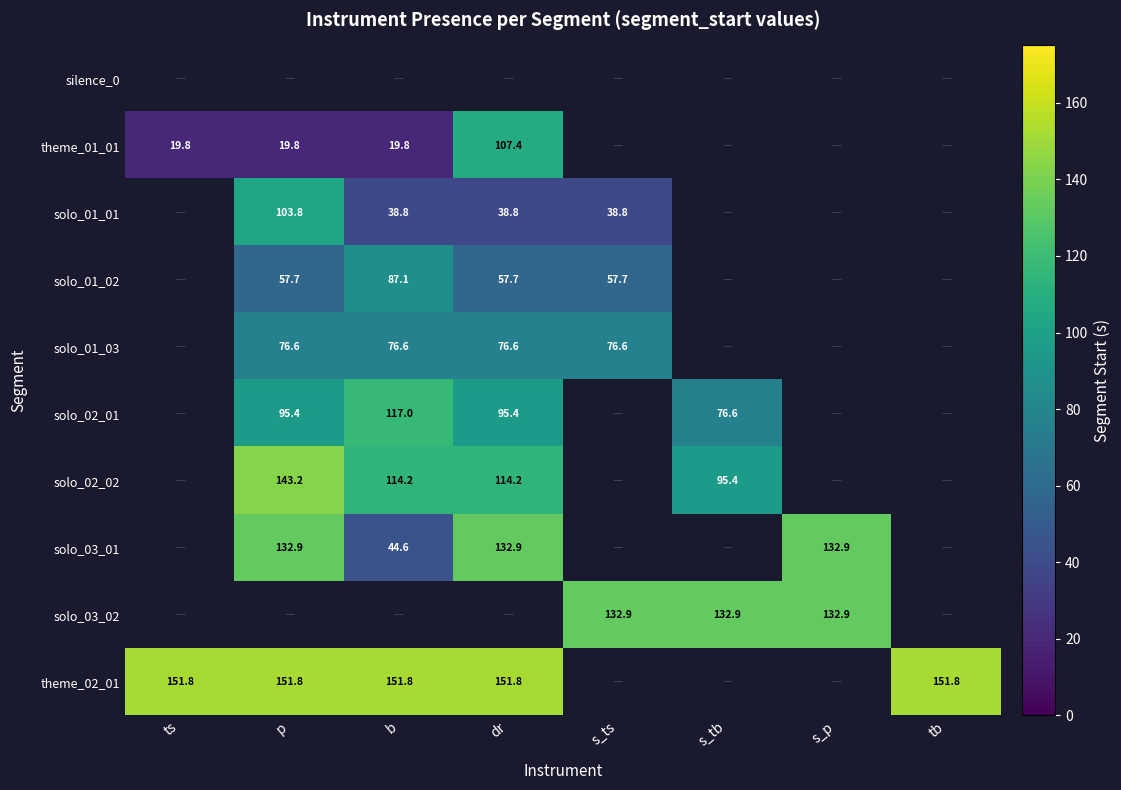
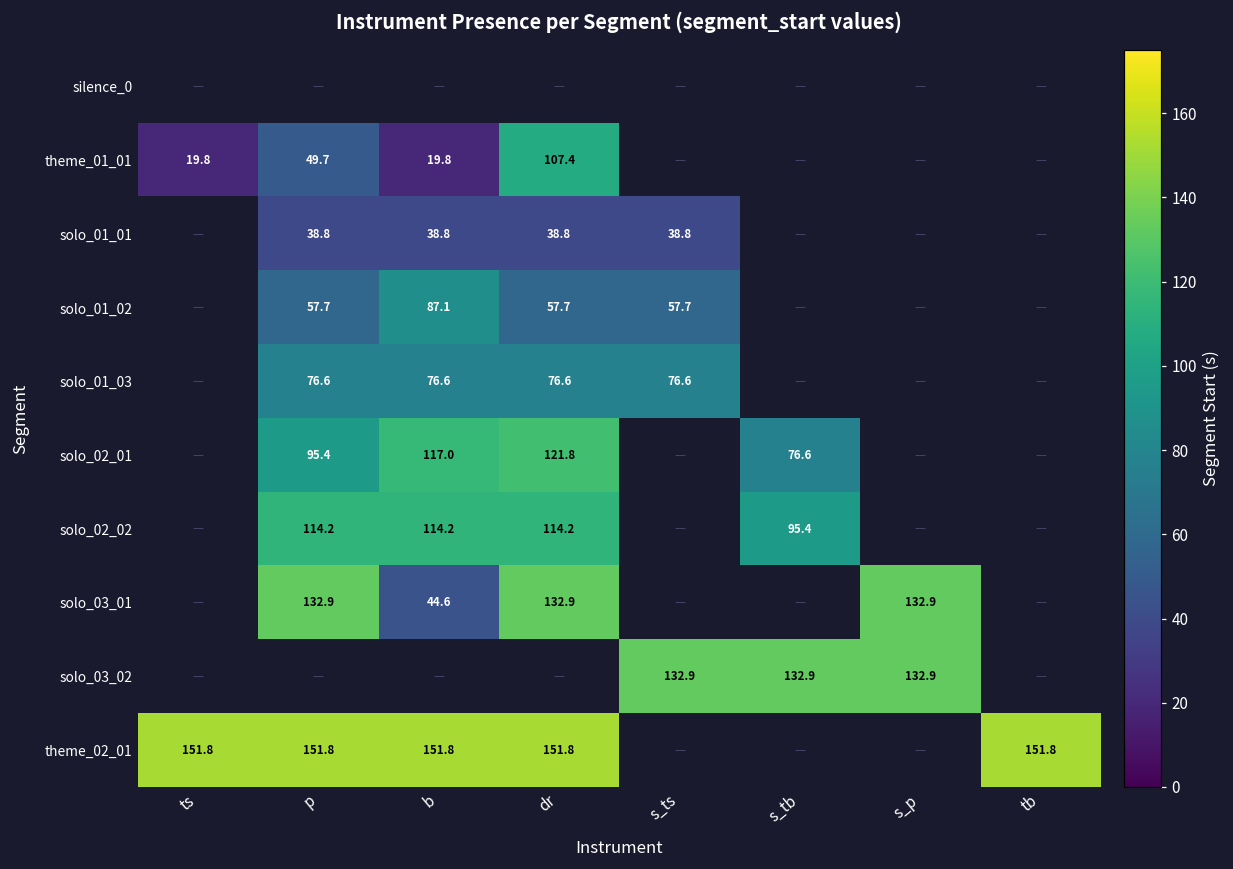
theme_01_01, p: 19.8 -> 49.7
solo_01_01, p: 103.8 -> 38.8
solo_02_01, dr: 95.4 -> 121.8
solo_02_02, p: 143.2 -> 114.2
